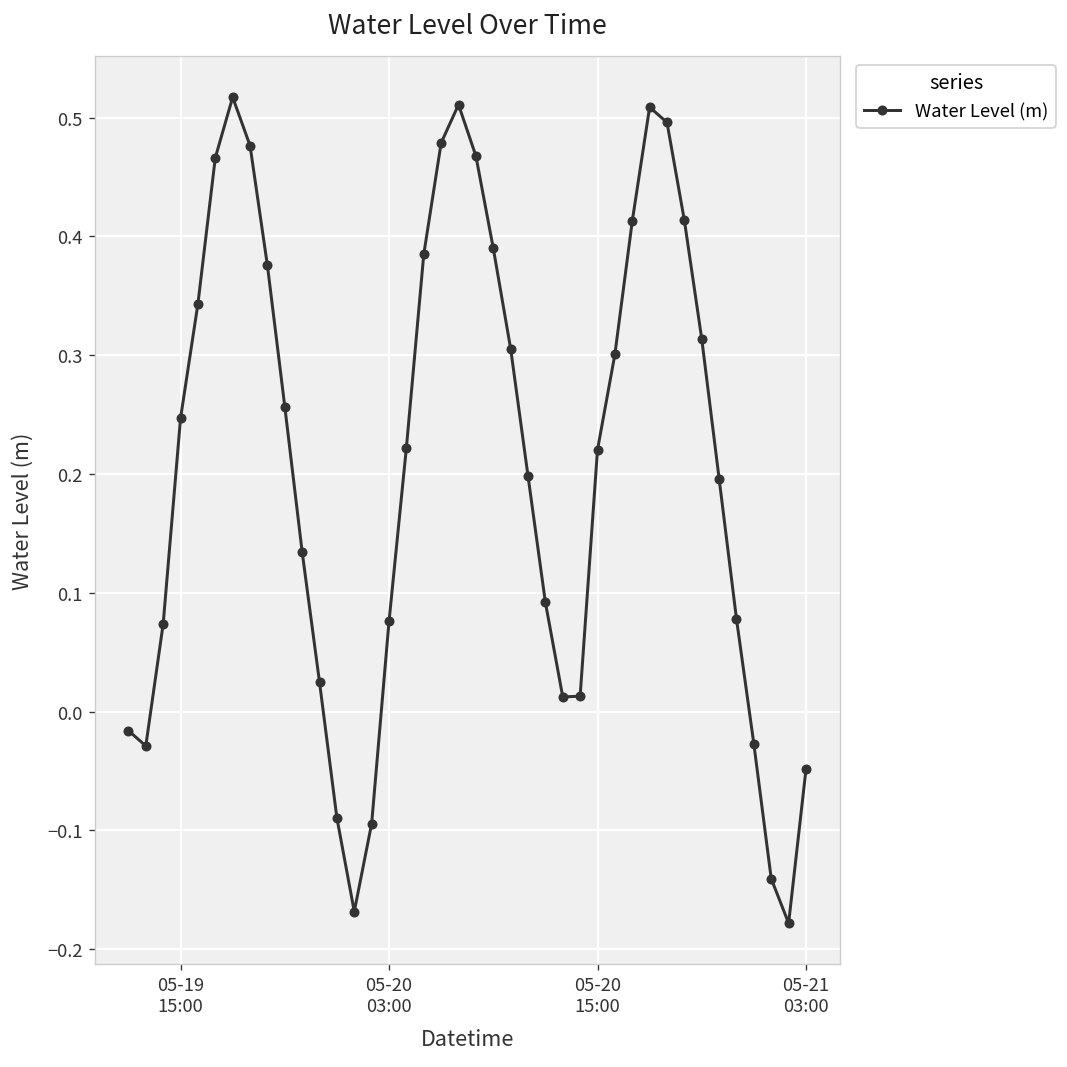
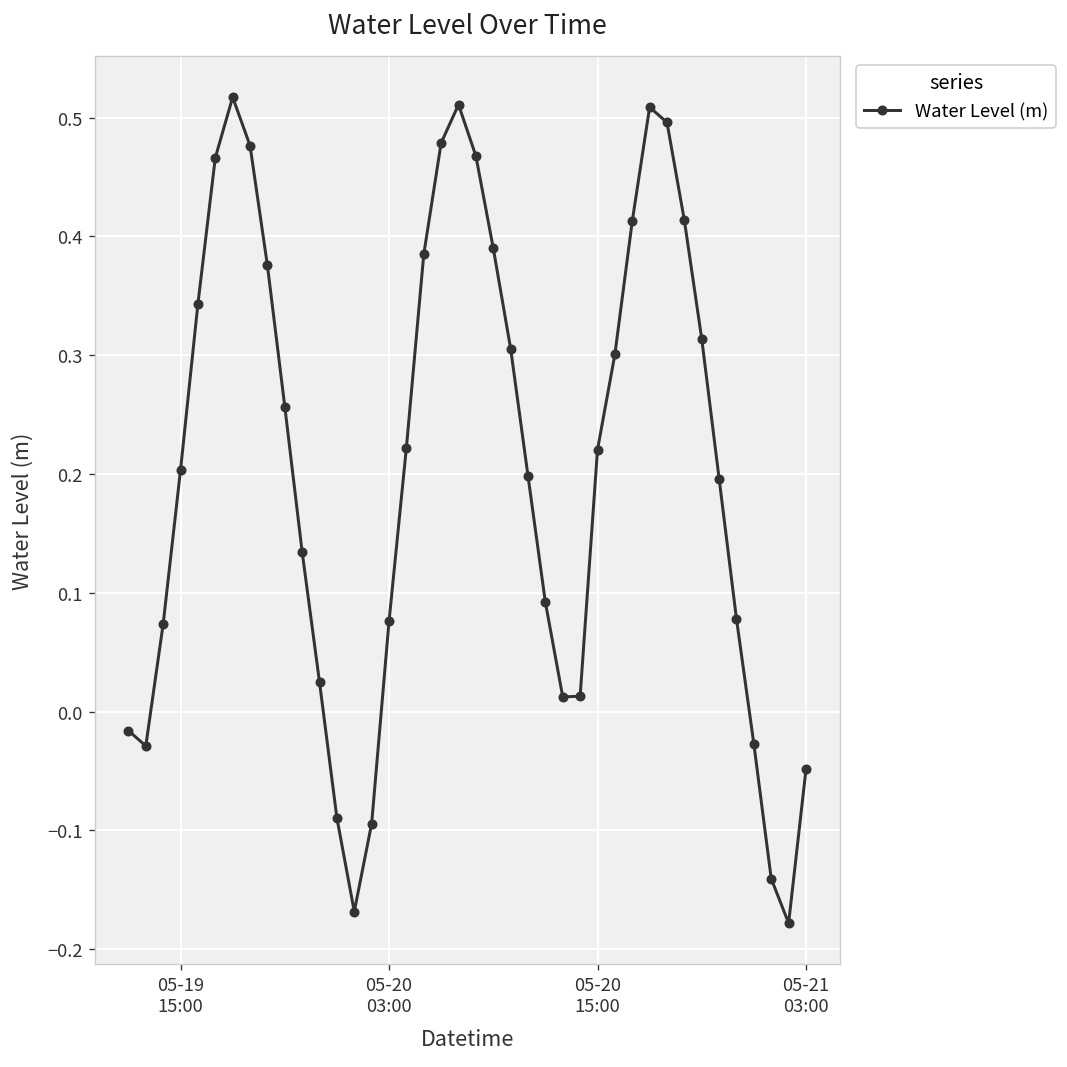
05-19 15:00: 0.25 -> 0.20
